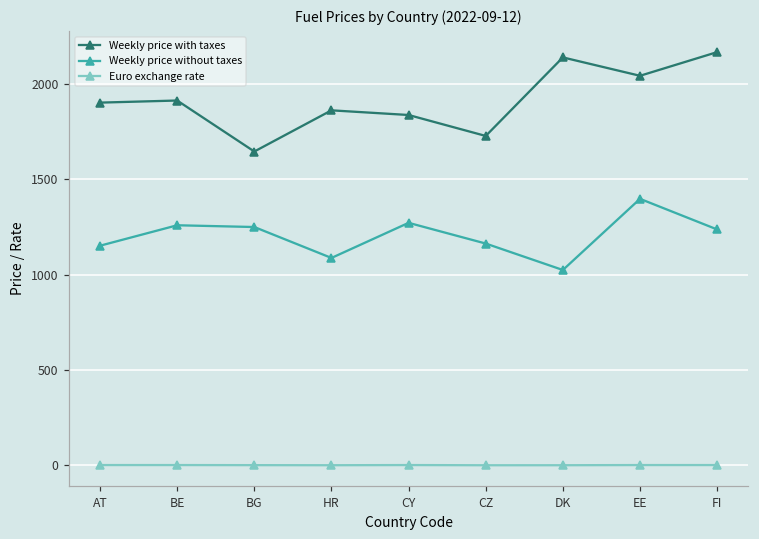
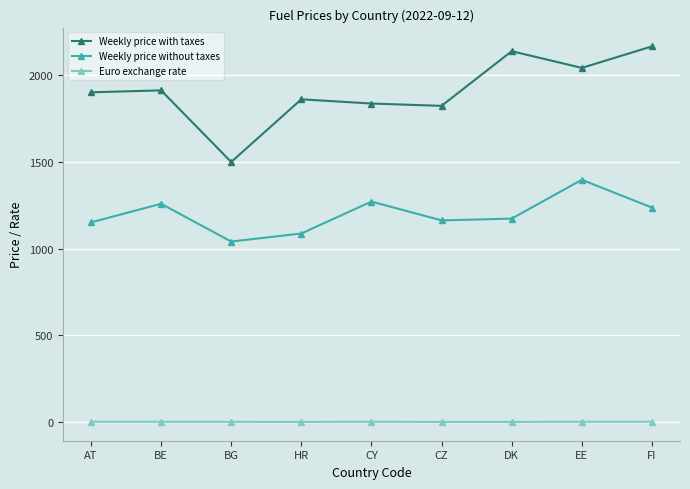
Weekly price with taxes, BG: 1640 -> 1500
Weekly price without taxes, BG: 1250 -> 1040
Weekly price with taxes, CZ: 1730 -> 1820
Weekly price without taxes, DK: 1020 -> 1170
